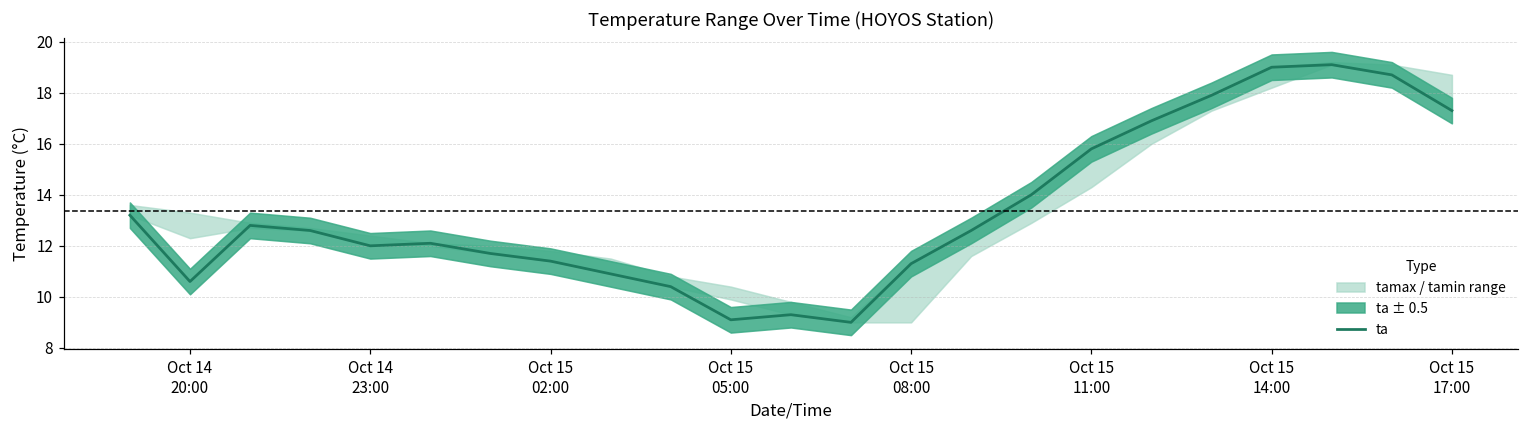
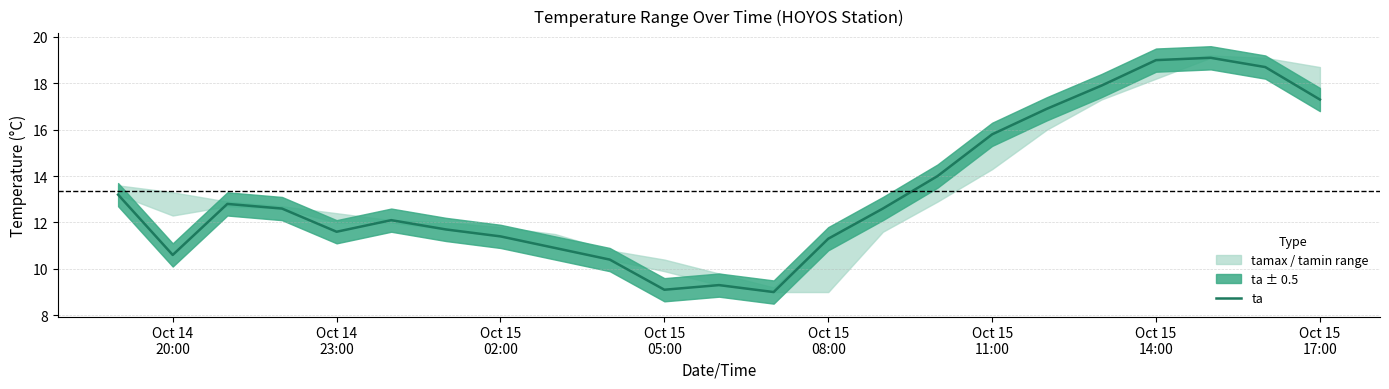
ta, Oct 14 23:00: 12.0 -> 11.6
